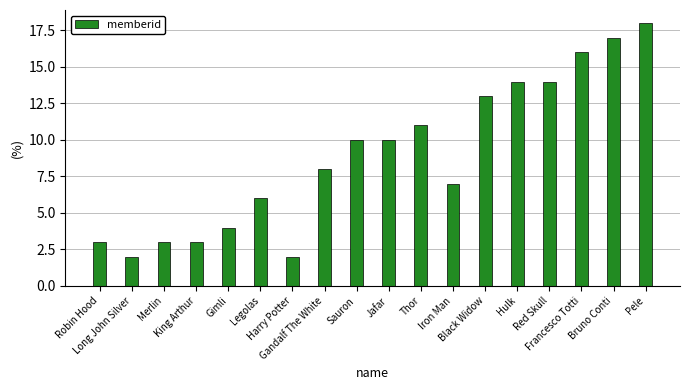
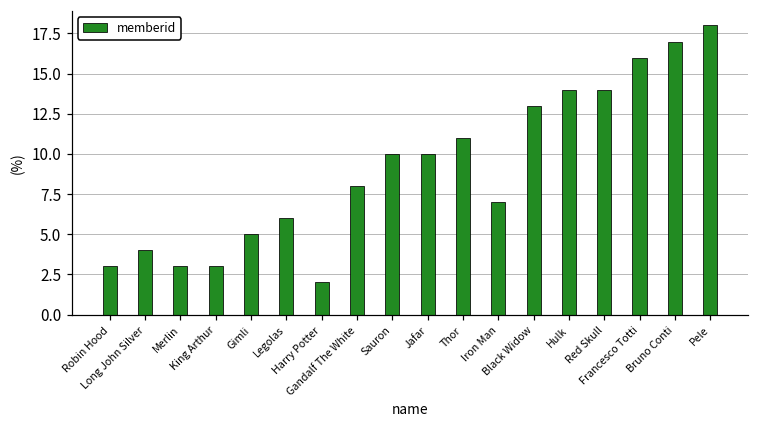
Long John Silver: 2 -> 4
Gimli: 4 -> 5
